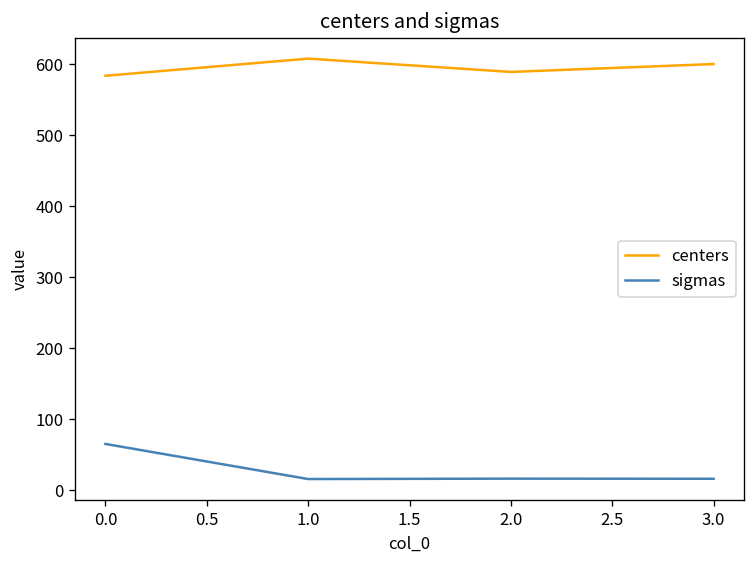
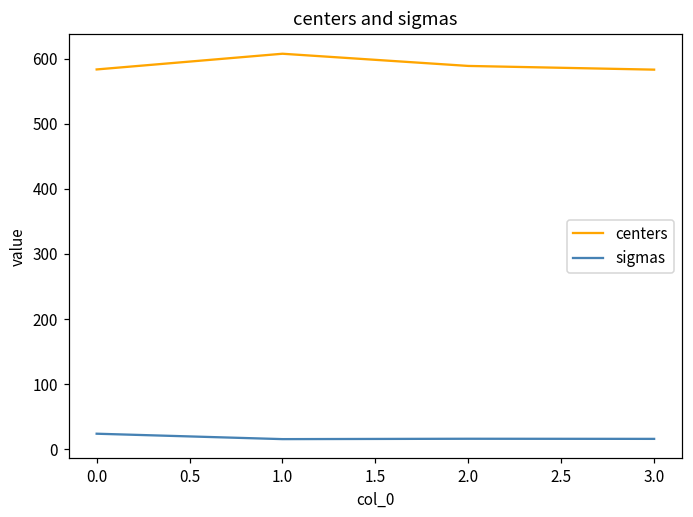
sigmas, 0.0: 70 -> 20
centers, 3.0: 600 -> 580
